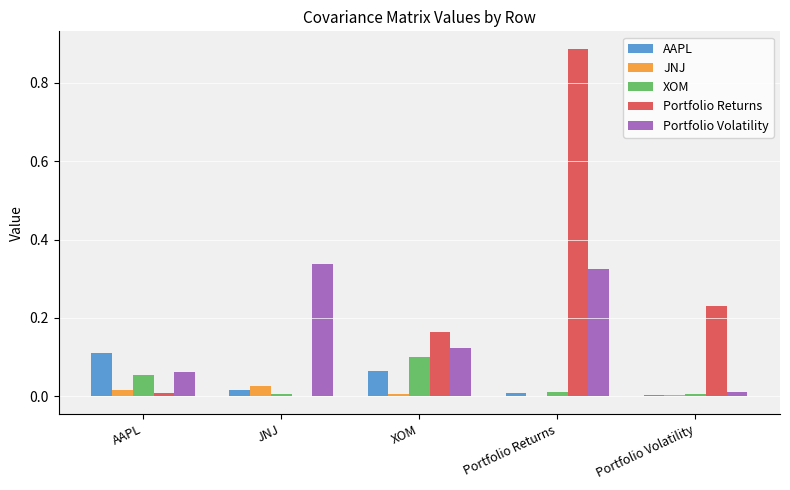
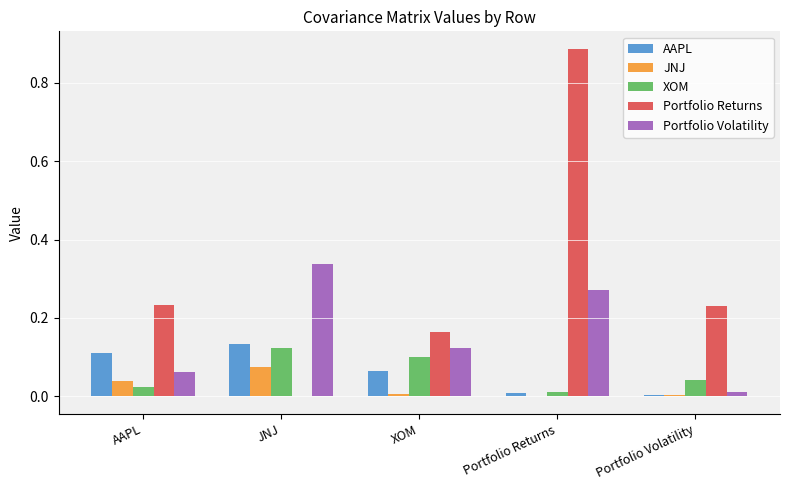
JNJ, AAPL: 0.01 -> 0.04
XOM, AAPL: 0.05 -> 0.02
Portfolio Returns, AAPL: 0.01 -> 0.23
AAPL, JNJ: 0.01 -> 0.13
JNJ, JNJ: 0.03 -> 0.07
XOM, JNJ: 0.01 -> 0.12
Portfolio Volatility, Portfolio Returns: 0.33 -> 0.27
XOM, Portfolio Volatility: 0.01 -> 0.04
